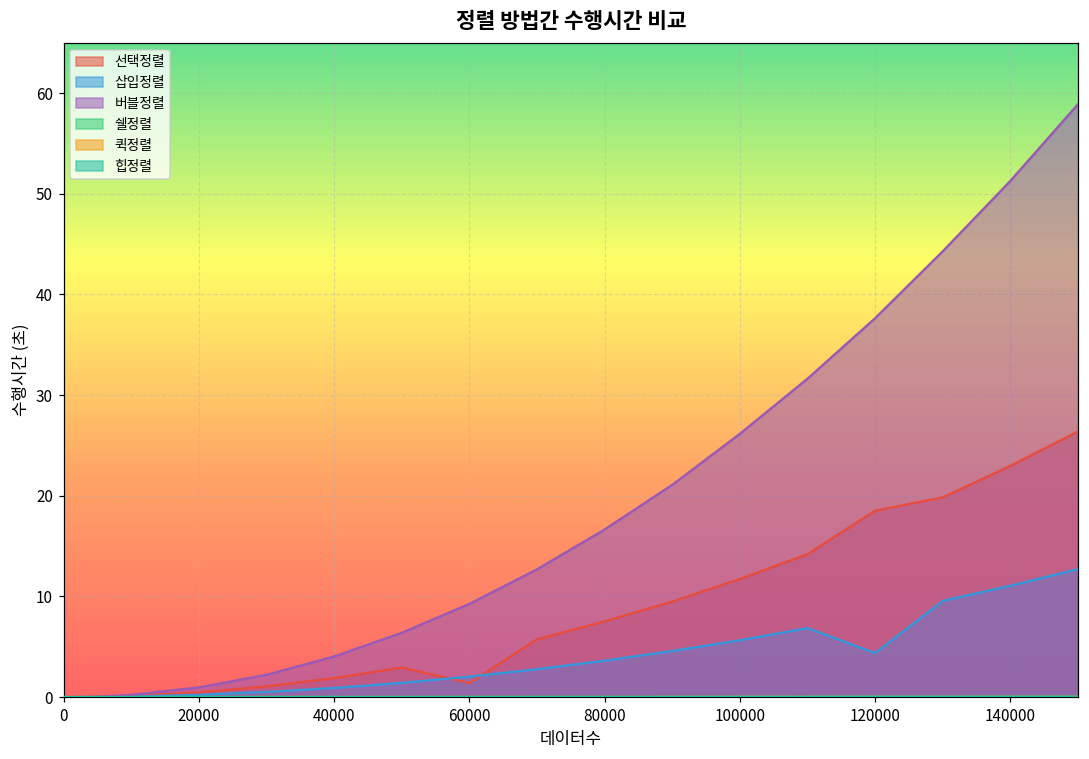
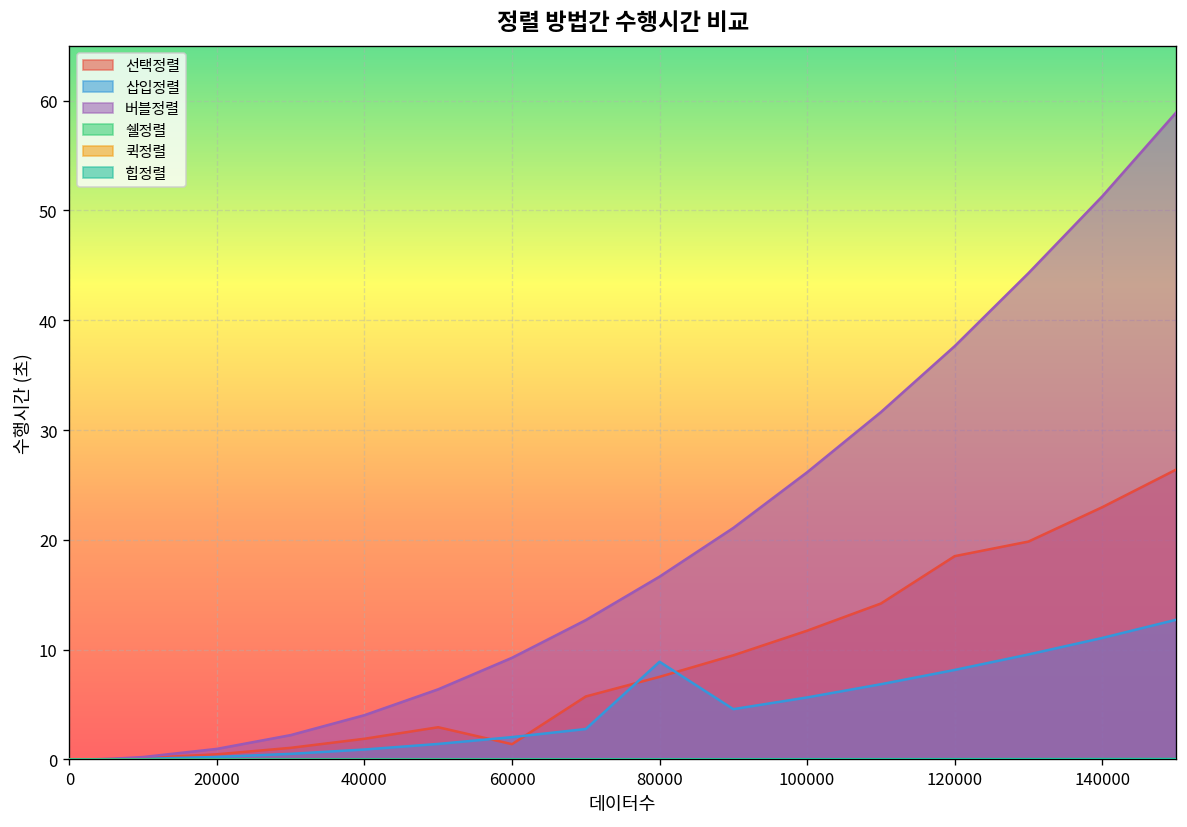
삽입정렬, 80000: 4 -> 9
삽입정렬, 120000: 4 -> 8
